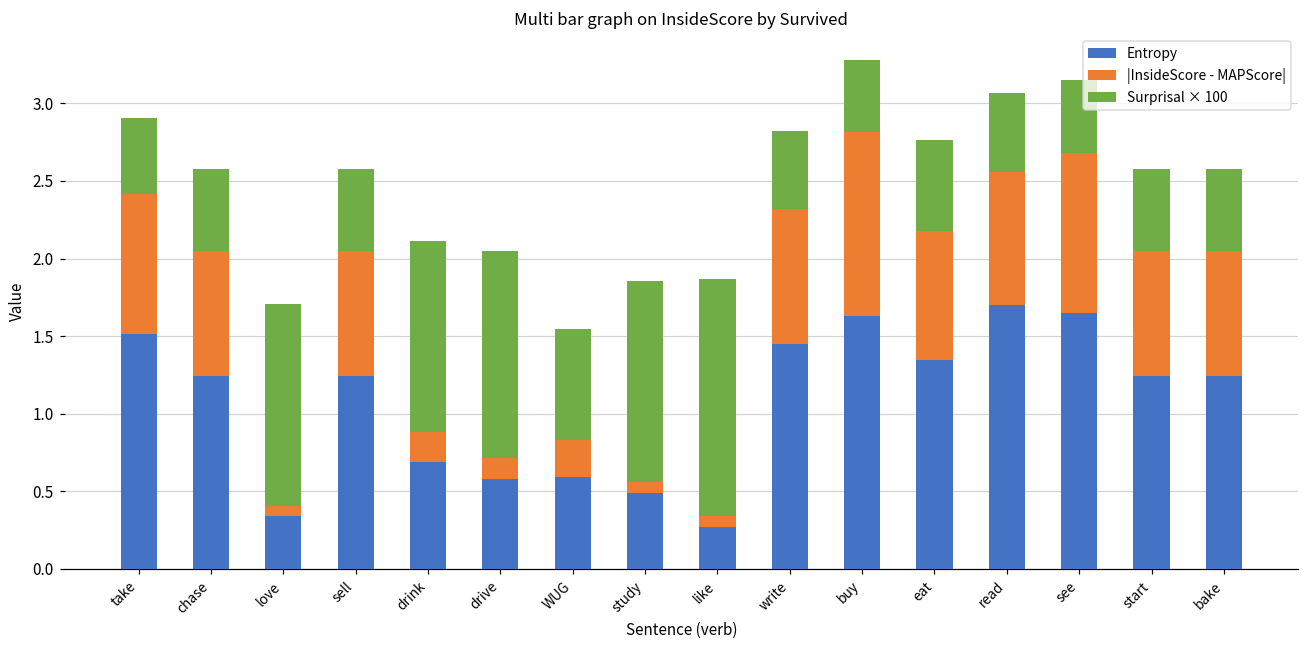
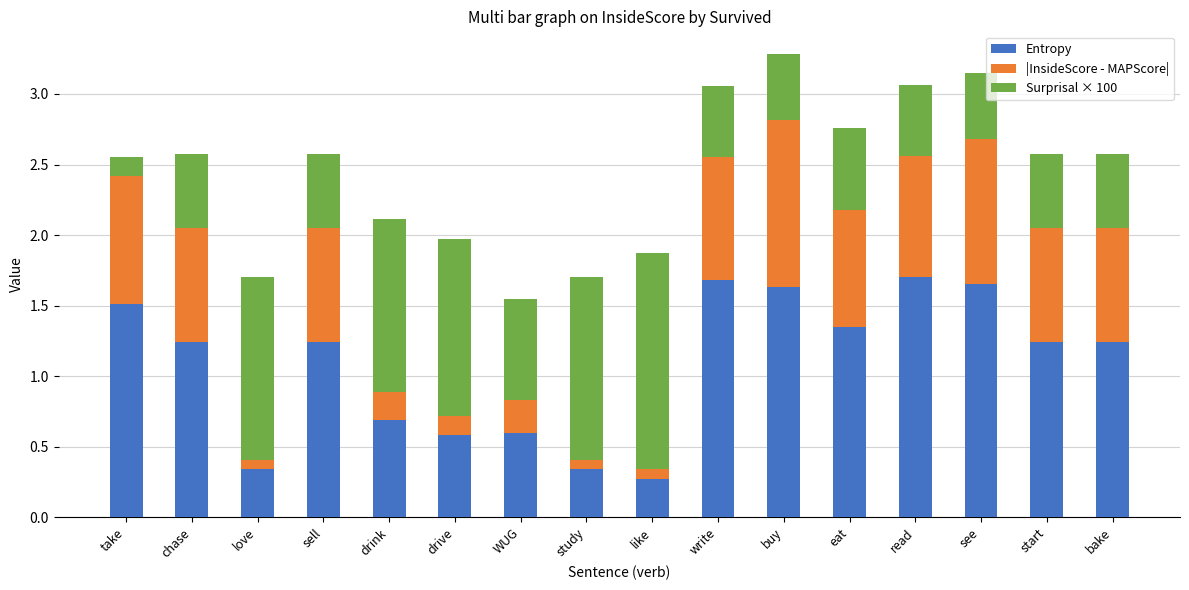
Surprisal × 100, take: 0.49 -> 0.14
Surprisal × 100, drive: 1.33 -> 1.26
Entropy, study: 0.49 -> 0.34
Entropy, write: 1.45 -> 1.68
